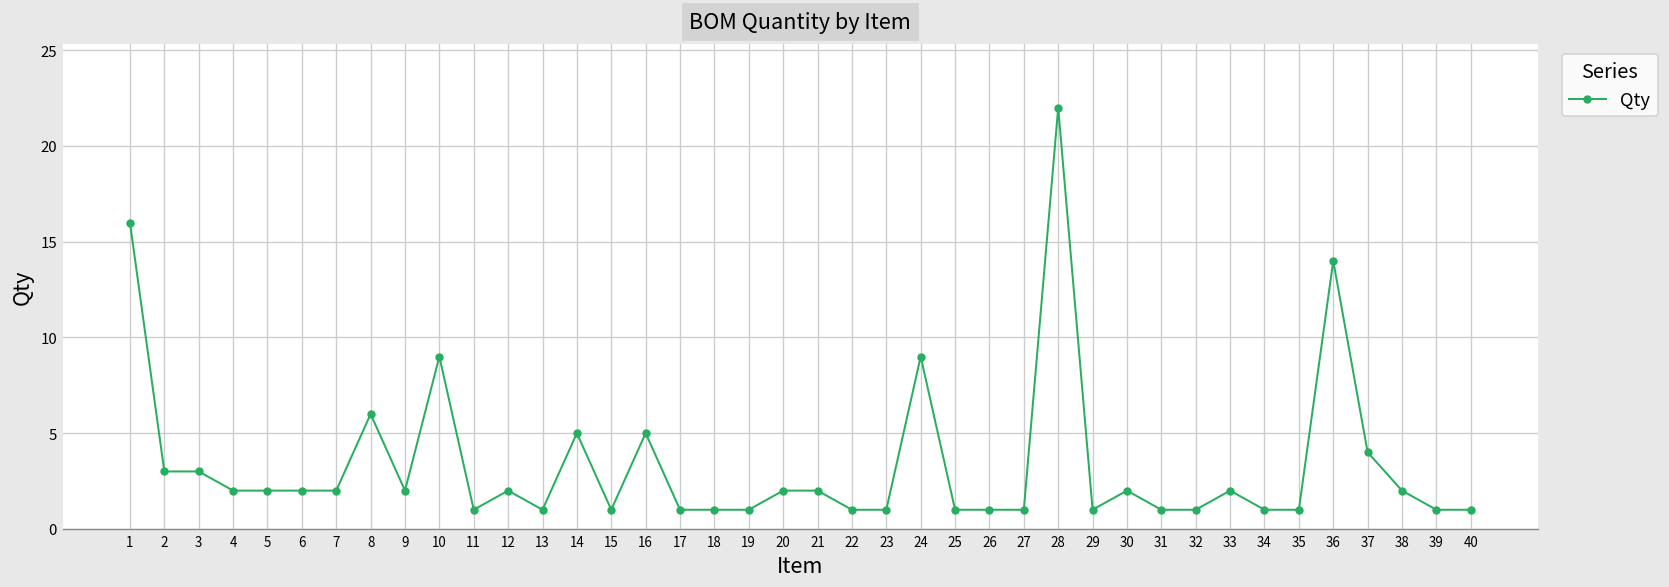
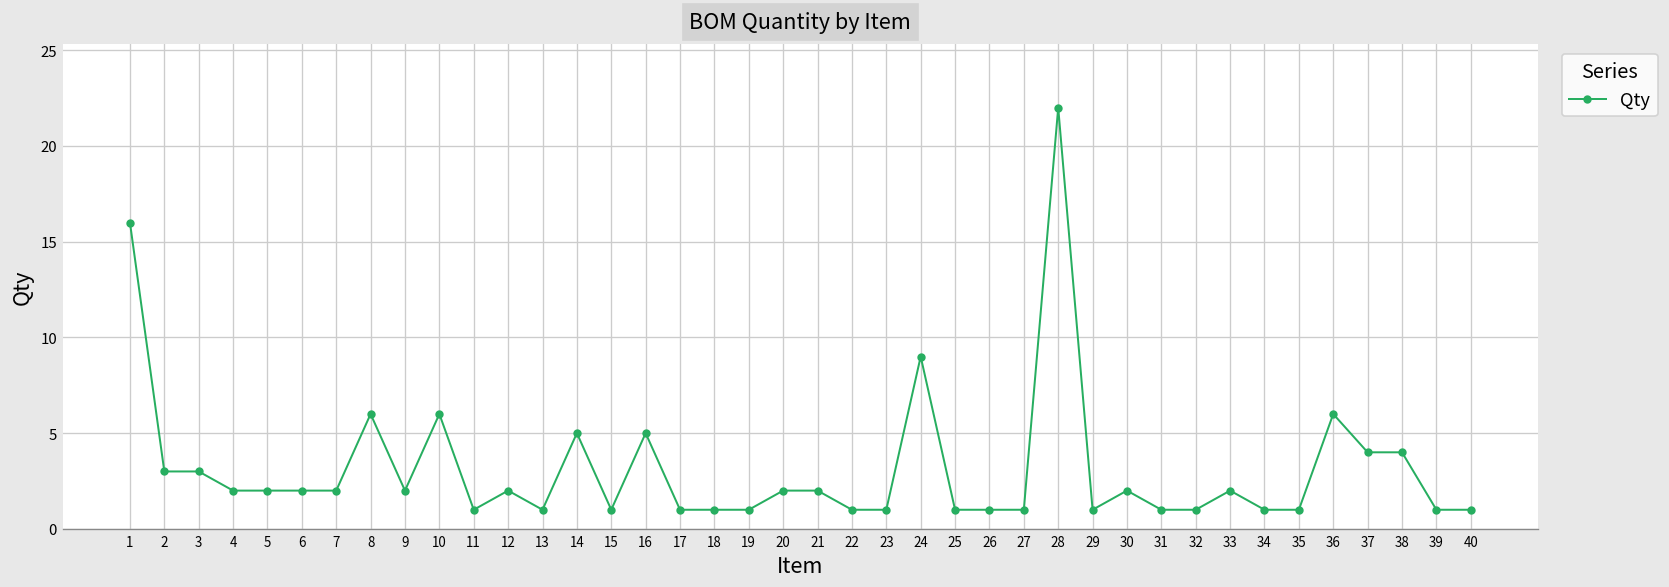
10: 9 -> 6
36: 14 -> 6
38: 2 -> 4
